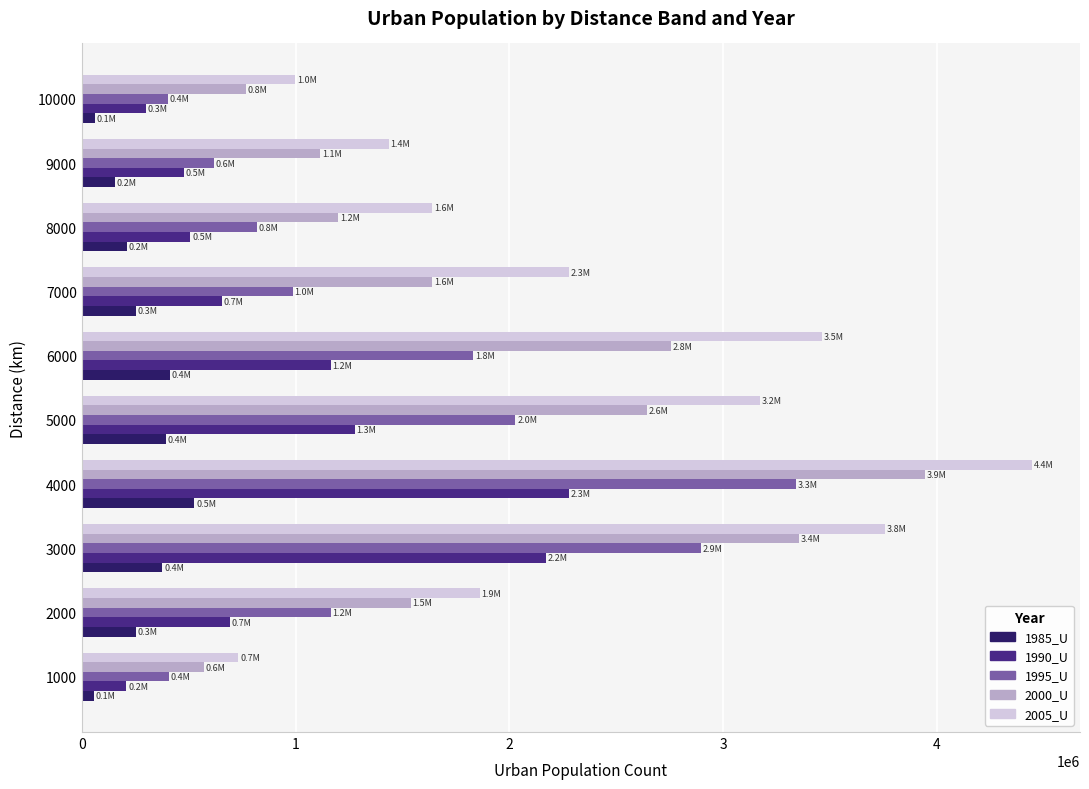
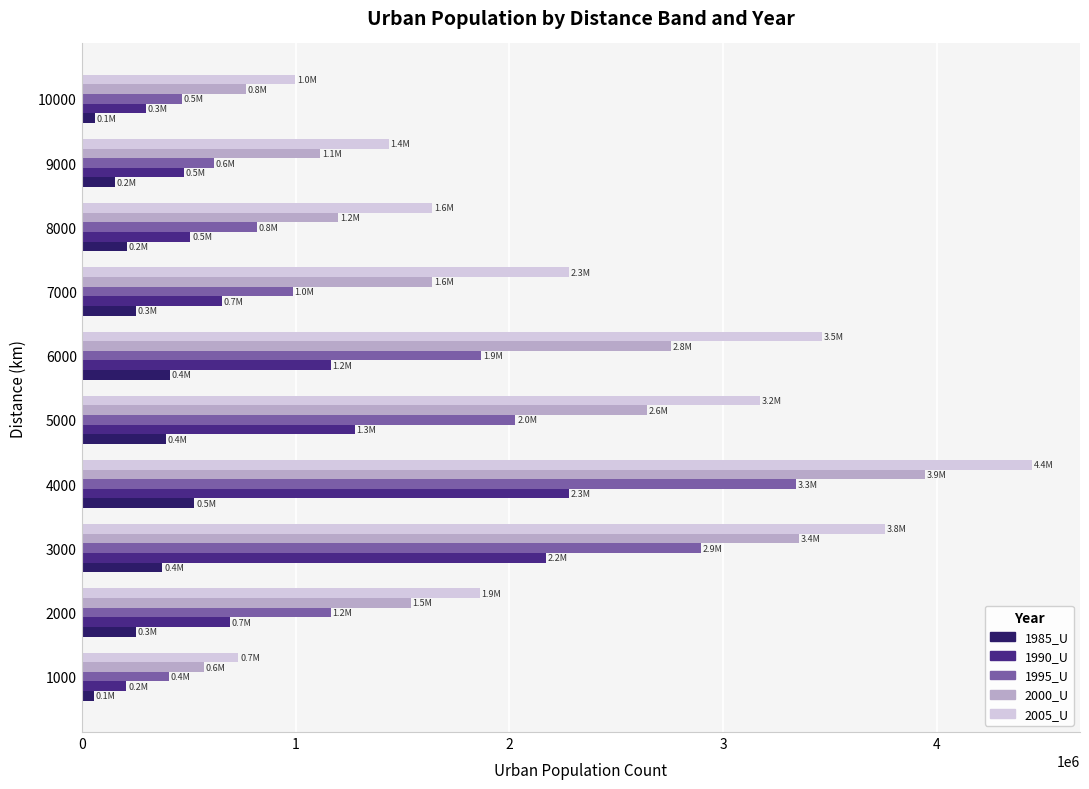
1995_U, 10000: 0.4M -> 0.5M
1995_U, 6000: 1.8M -> 1.9M
